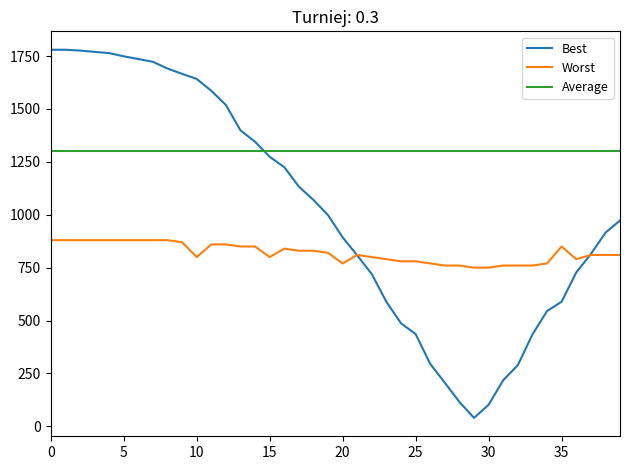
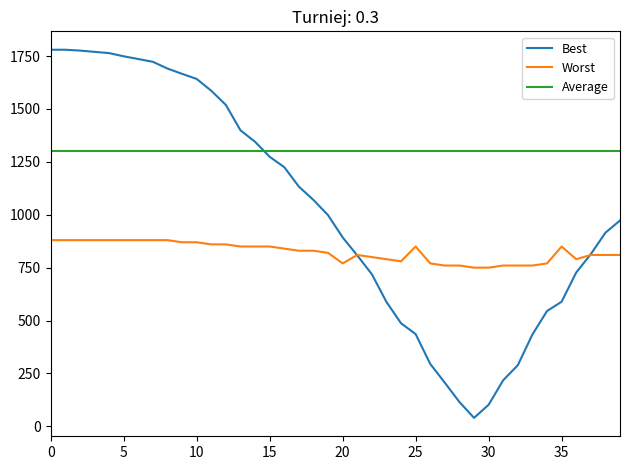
Worst, 10: 800 -> 870
Worst, 15: 800 -> 850
Worst, 25: 780 -> 850
